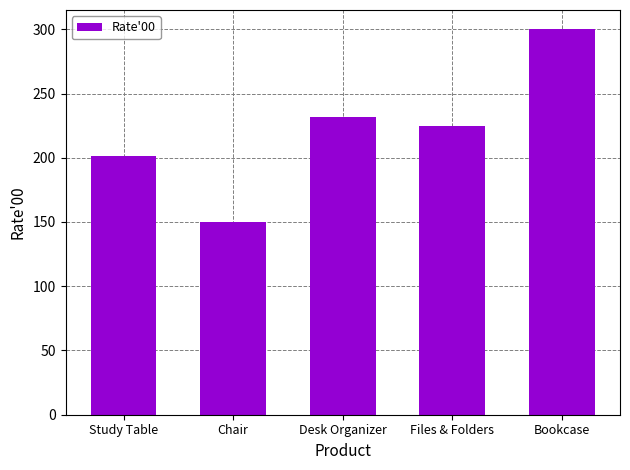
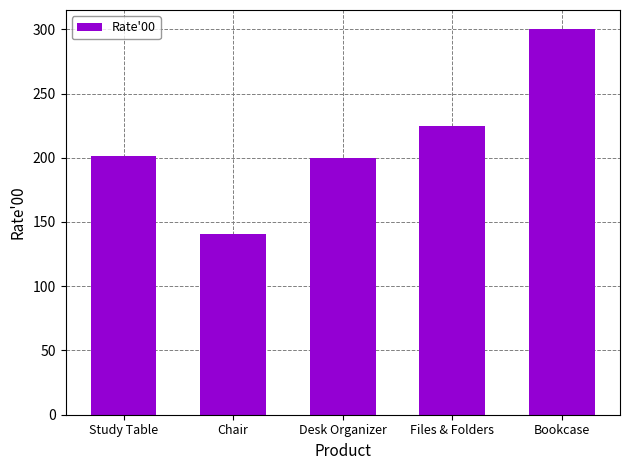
Chair: 150 -> 141
Desk Organizer: 232 -> 200
